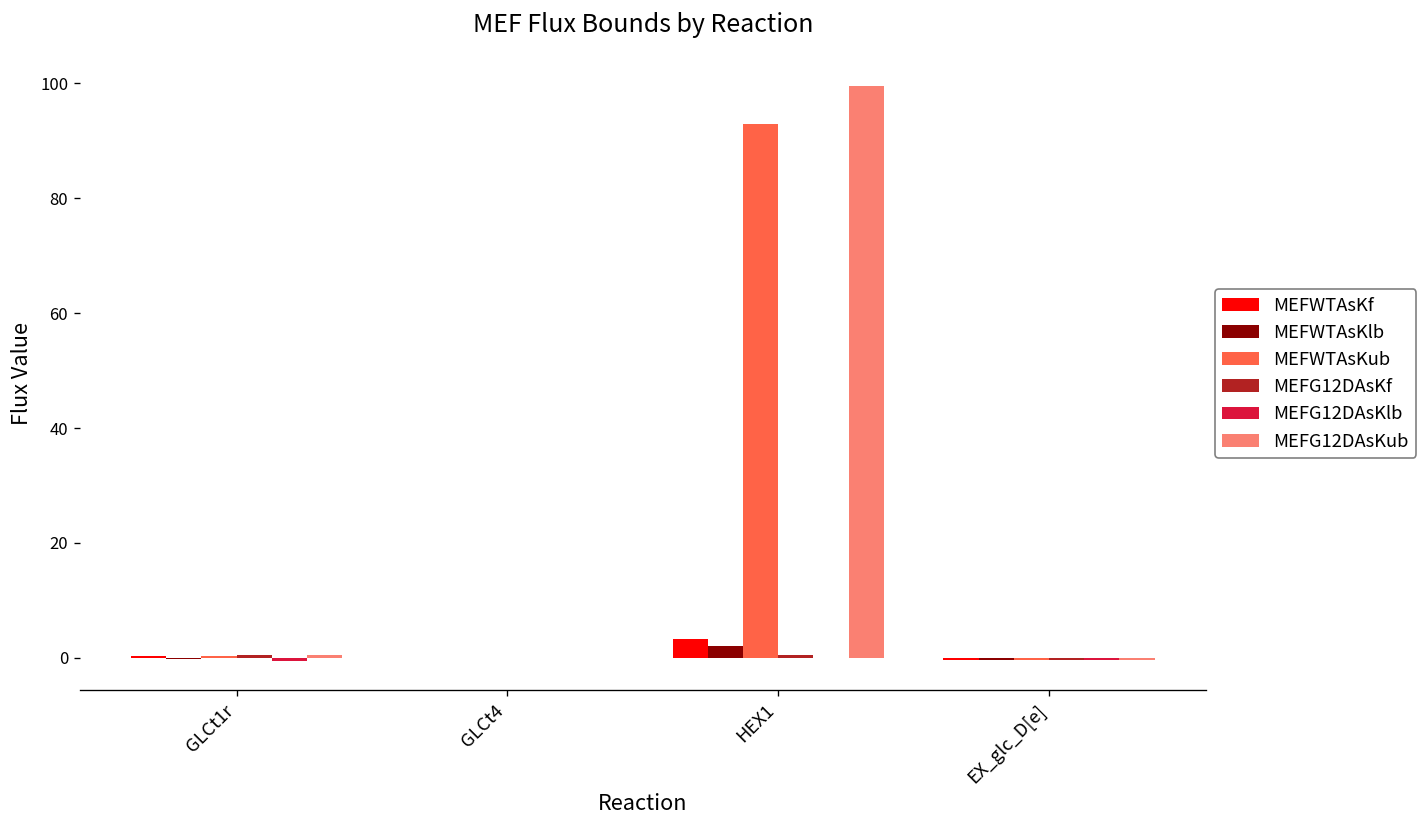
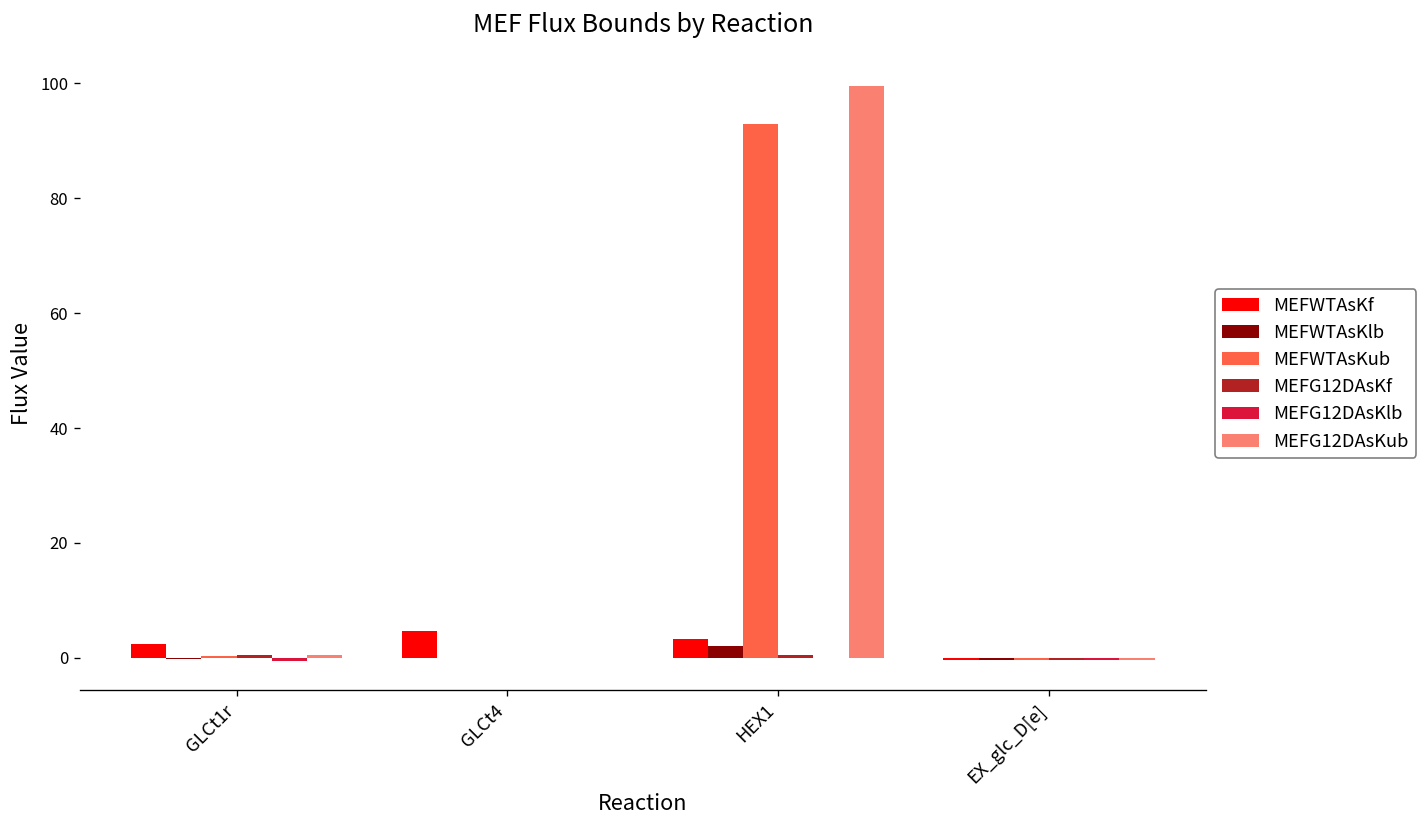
MEFWTAsKf, GLCt1r: 0 -> 2
MEFWTAsKf, GLCt4: 0 -> 5
